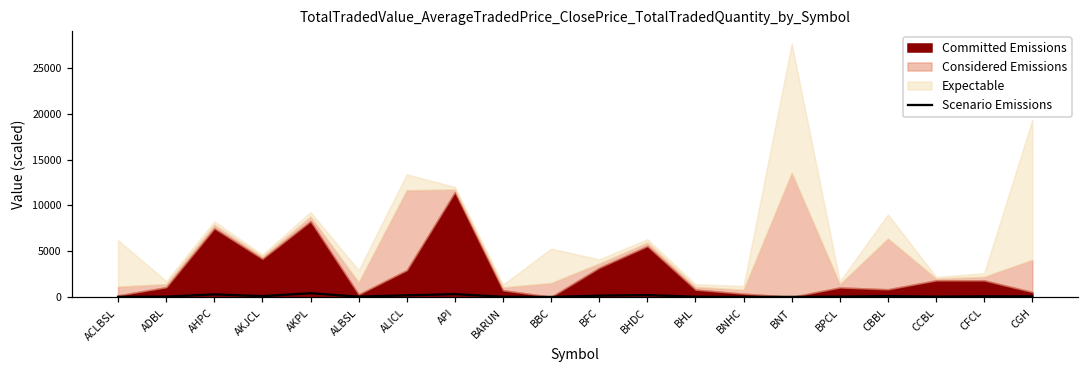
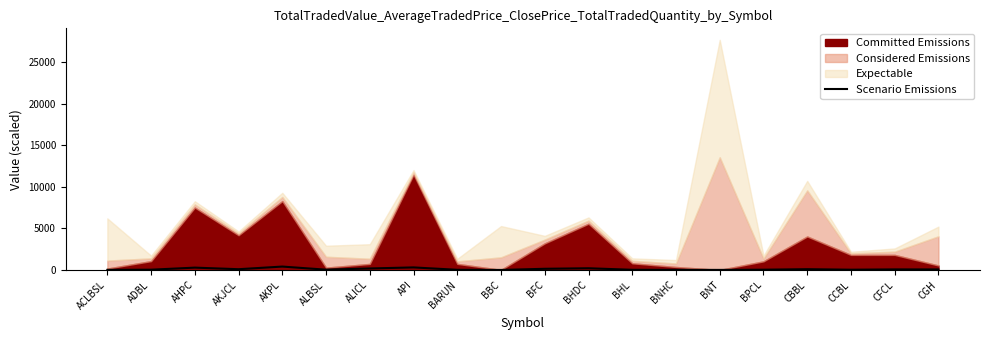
Committed Emissions, ALICL: 3000 -> 1000
Considered Emissions, ALICL: 9000 -> 1000
Committed Emissions, CBBL: 1000 -> 4000
Expectable, CBBL: 3000 -> 1000
Expectable, CGH: 15000 -> 1000
